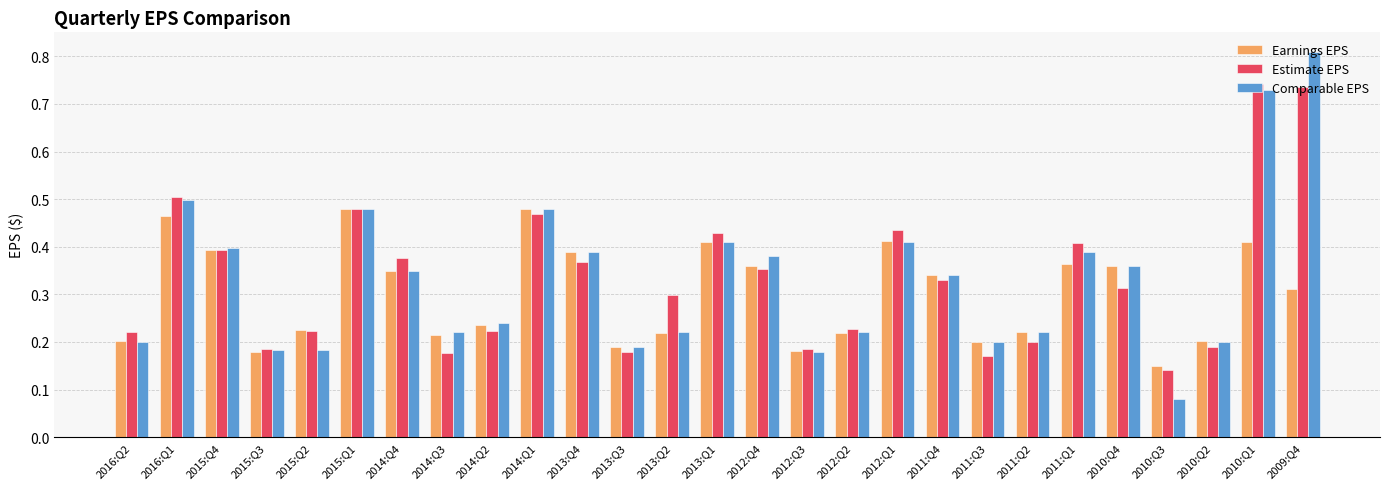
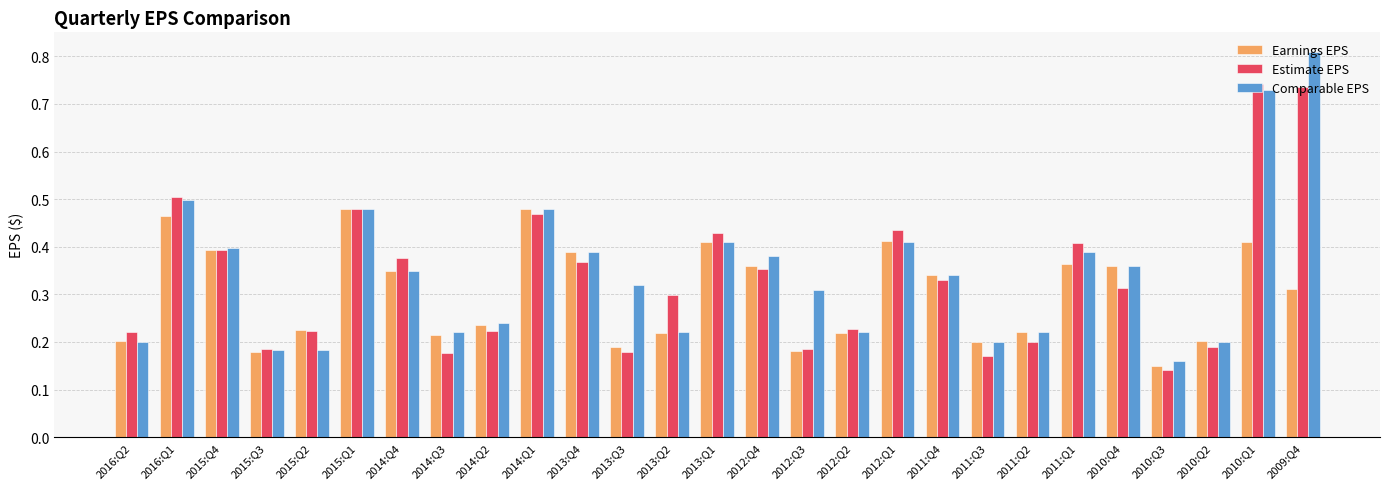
Comparable EPS, 2013:Q3: 0.19 -> 0.32
Comparable EPS, 2012:Q3: 0.18 -> 0.31
Comparable EPS, 2010:Q3: 0.08 -> 0.16
